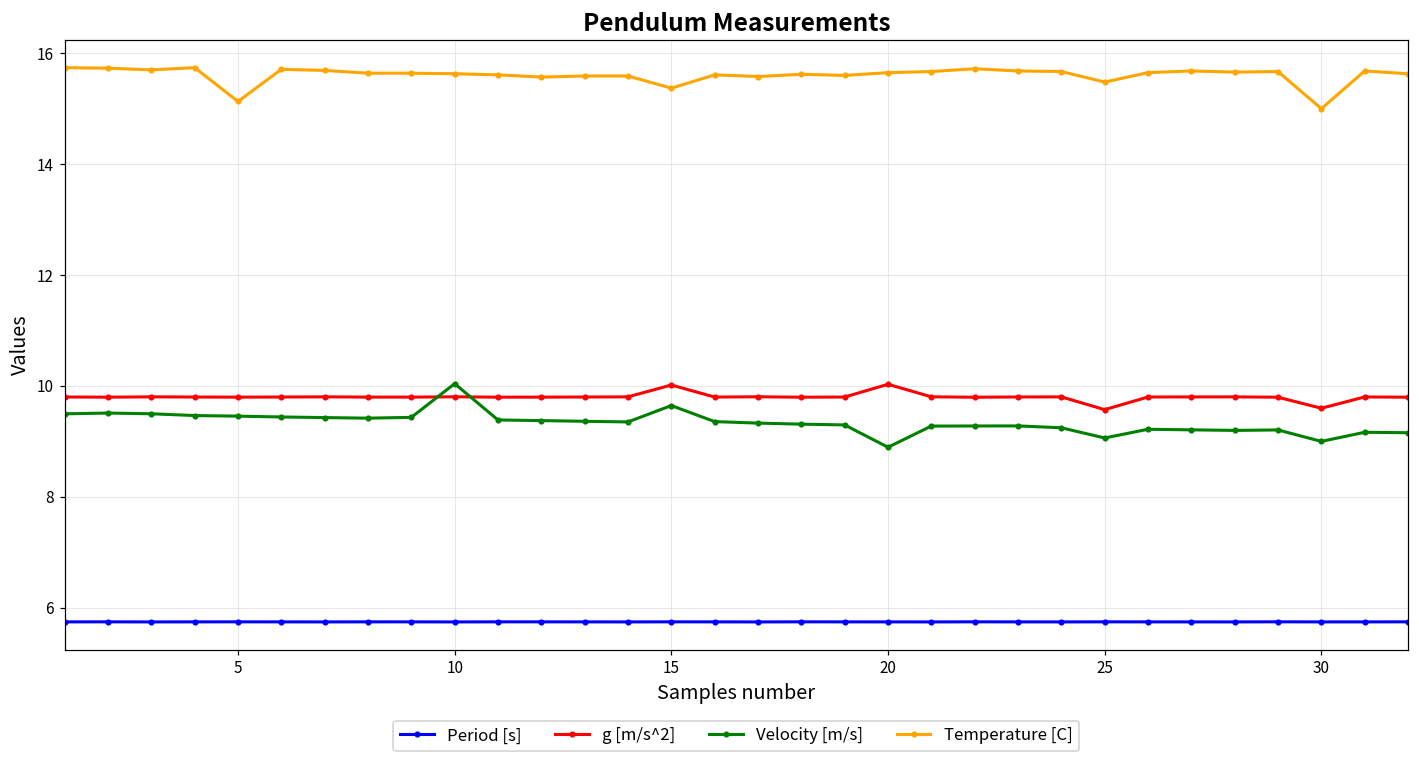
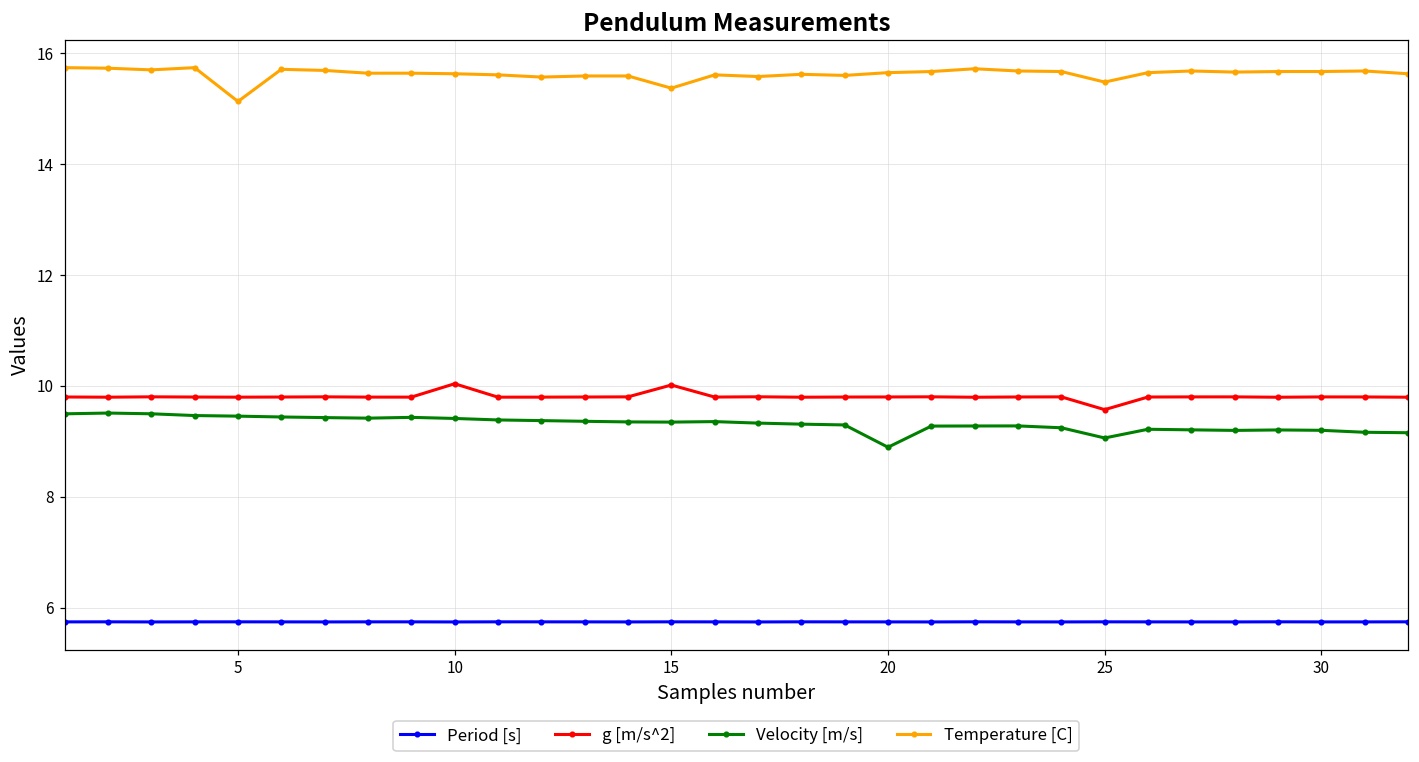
g [m/s^2], 10: 9.8 -> 10.0
Velocity [m/s], 10: 10.0 -> 9.4
Velocity [m/s], 15: 9.6 -> 9.3
g [m/s^2], 20: 10.0 -> 9.8
g [m/s^2], 30: 9.6 -> 9.8
Velocity [m/s], 30: 9.0 -> 9.2
Temperature [C], 30: 15.0 -> 15.7
